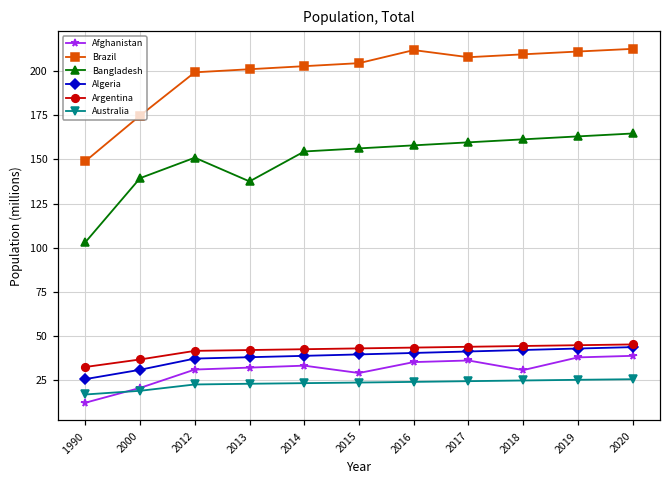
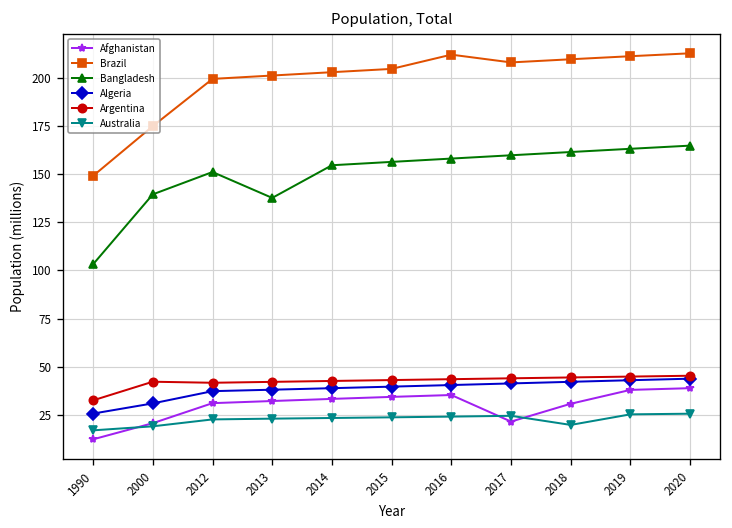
Argentina, 2000: 37 -> 42
Afghanistan, 2015: 29 -> 34
Afghanistan, 2017: 36 -> 22
Australia, 2018: 25 -> 20
